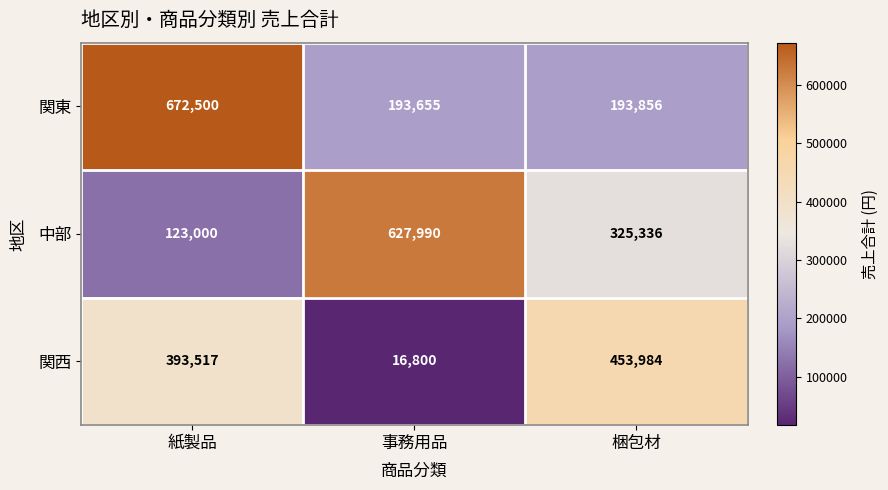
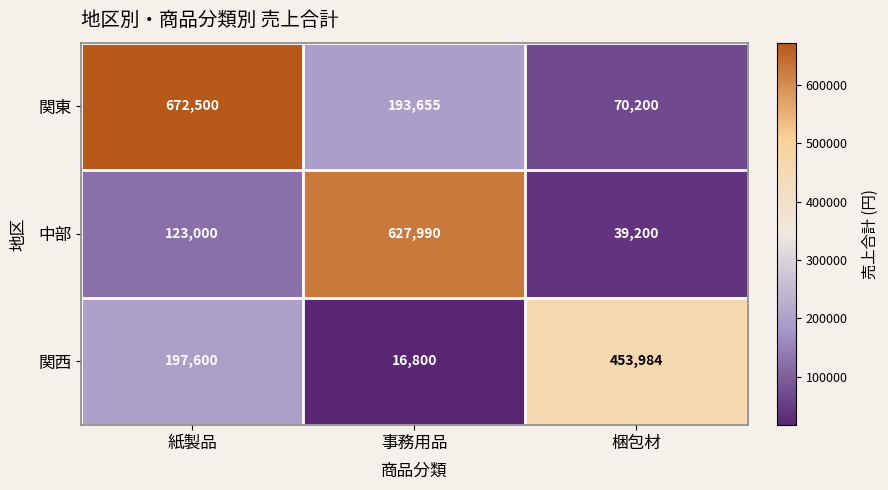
関東, 梱包材: 193,856 -> 70,200
中部, 梱包材: 325,336 -> 39,200
関西, 紙製品: 393,517 -> 197,600
